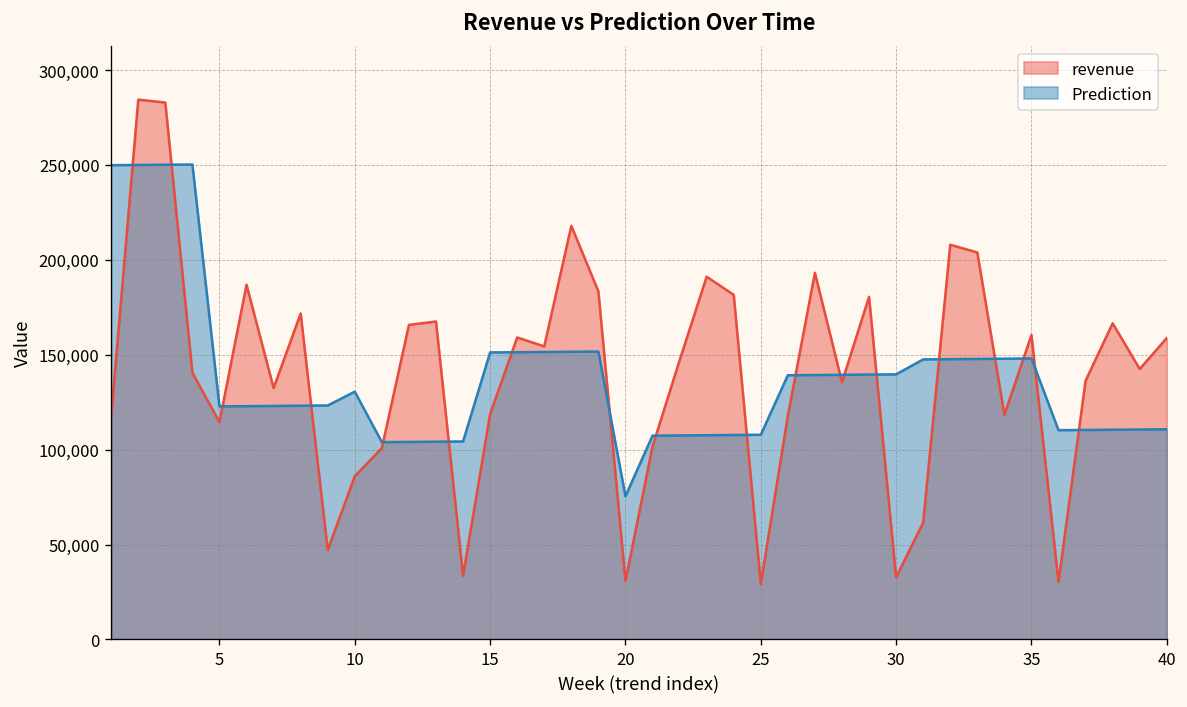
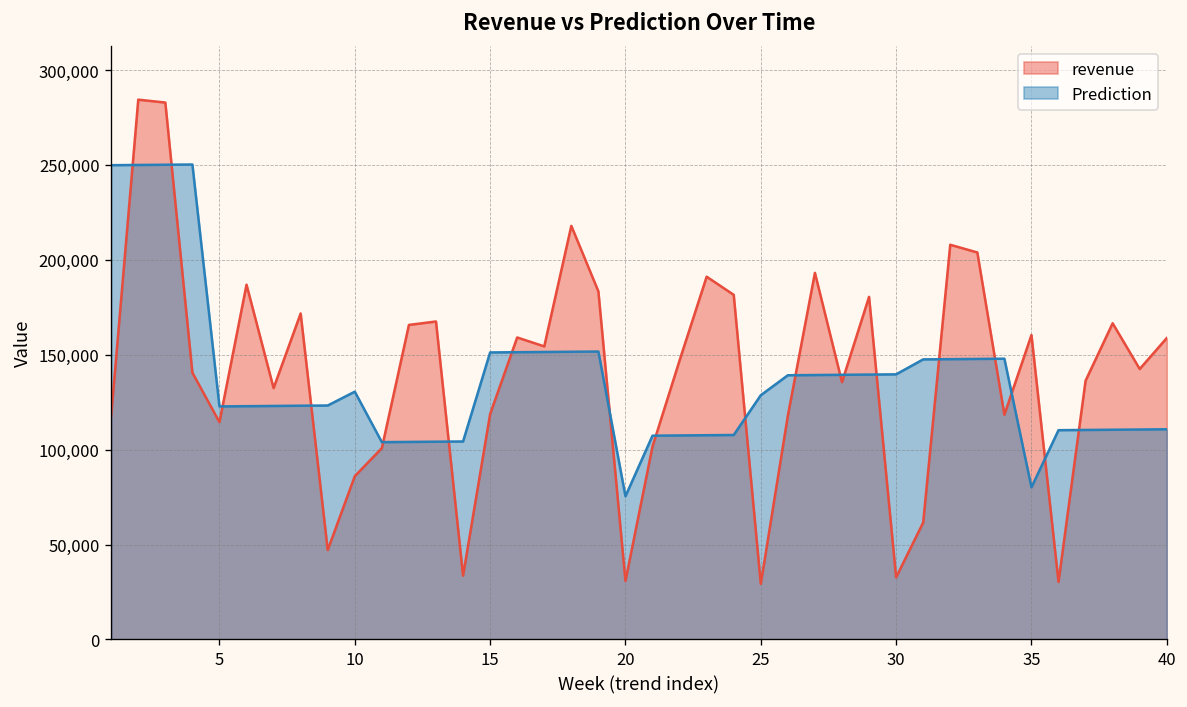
Prediction, 25: 108,000 -> 129,000
Prediction, 35: 148,000 -> 80,000
